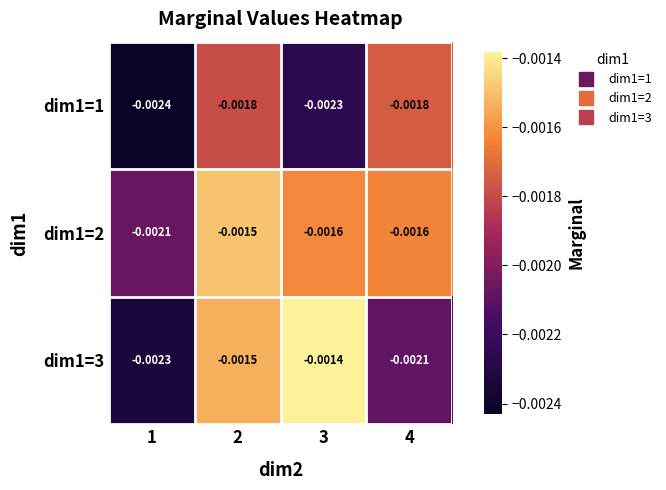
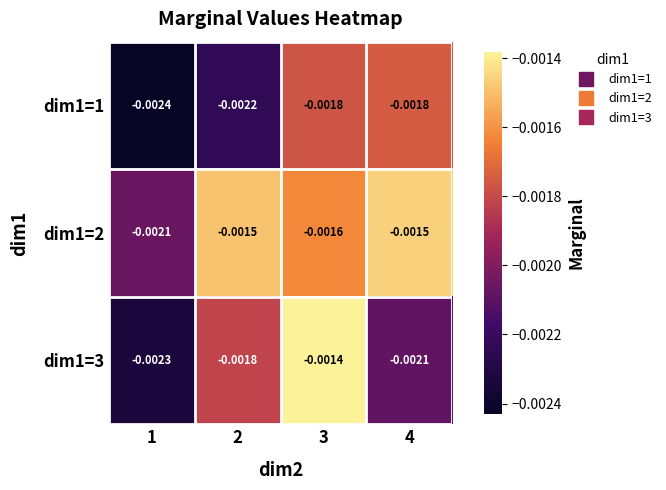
dim1=1, 2: -0.0018 -> -0.0022
dim1=1, 3: -0.0023 -> -0.0018
dim1=2, 4: -0.0016 -> -0.0015
dim1=3, 2: -0.0015 -> -0.0018
